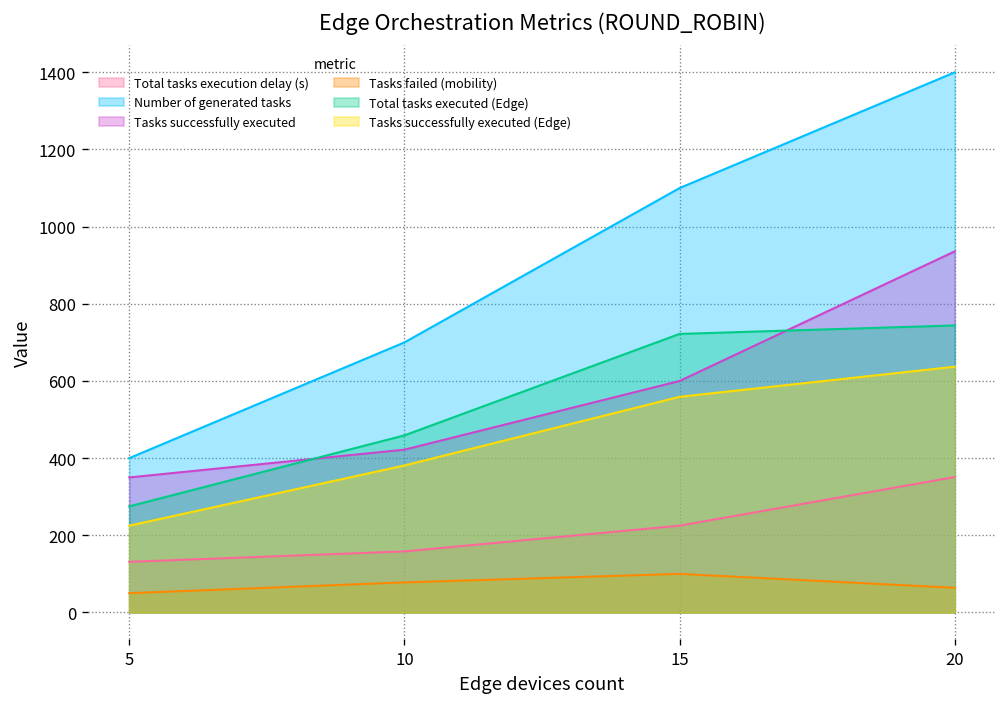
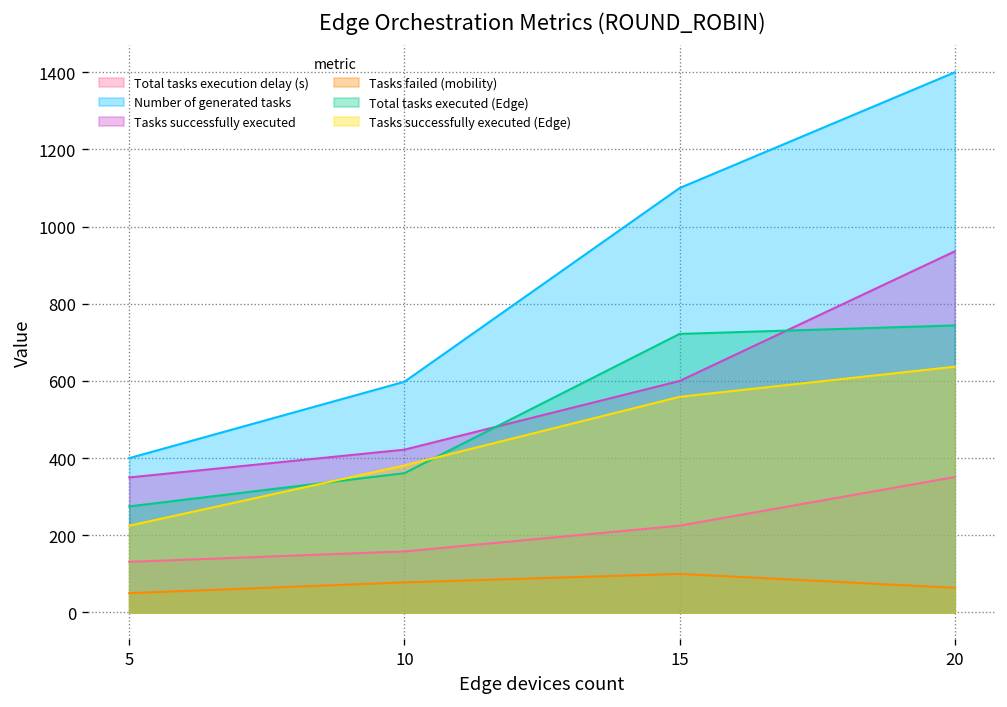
Number of generated tasks, 10: 700 -> 600
Total tasks executed (Edge), 10: 460 -> 360
